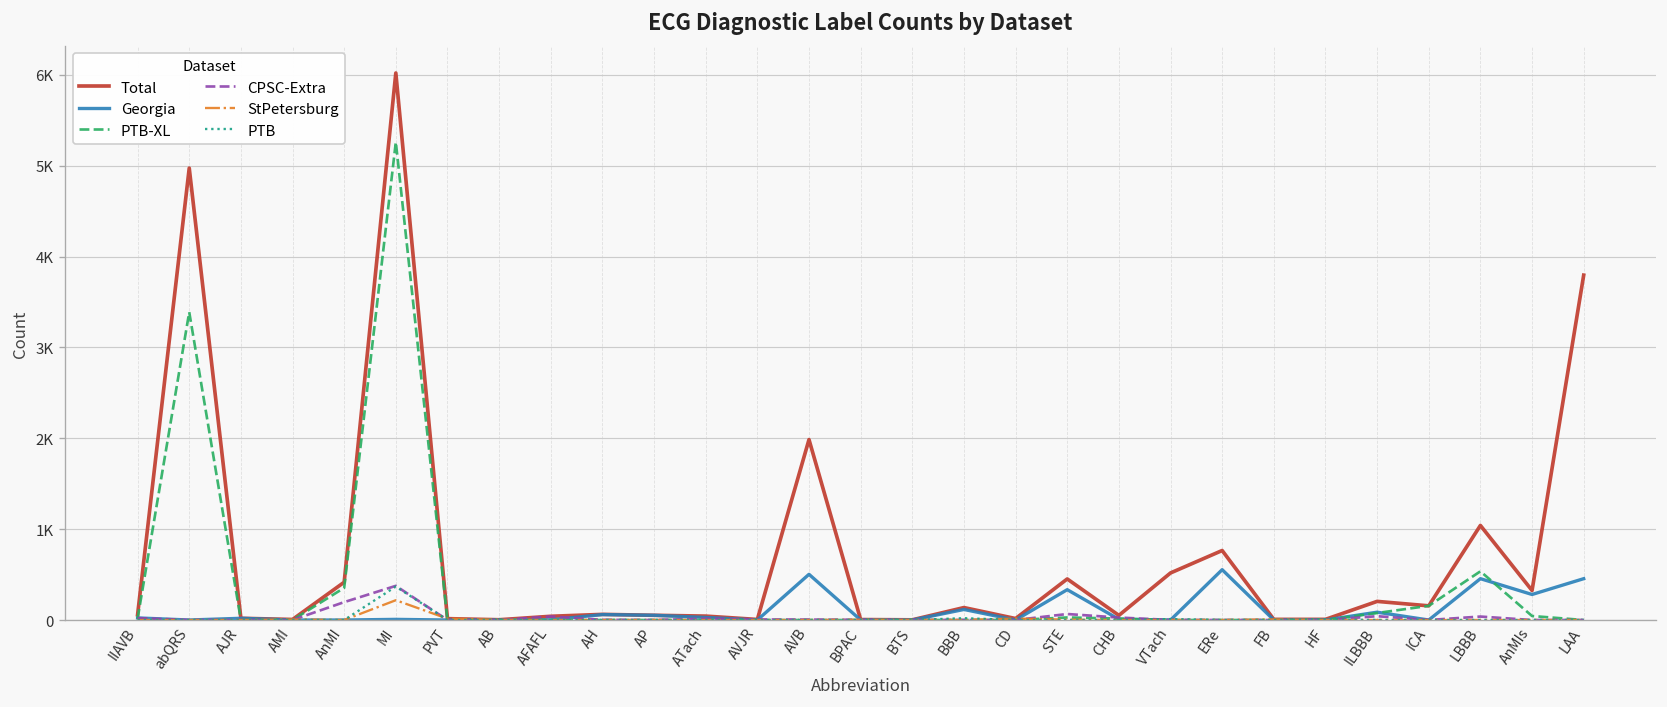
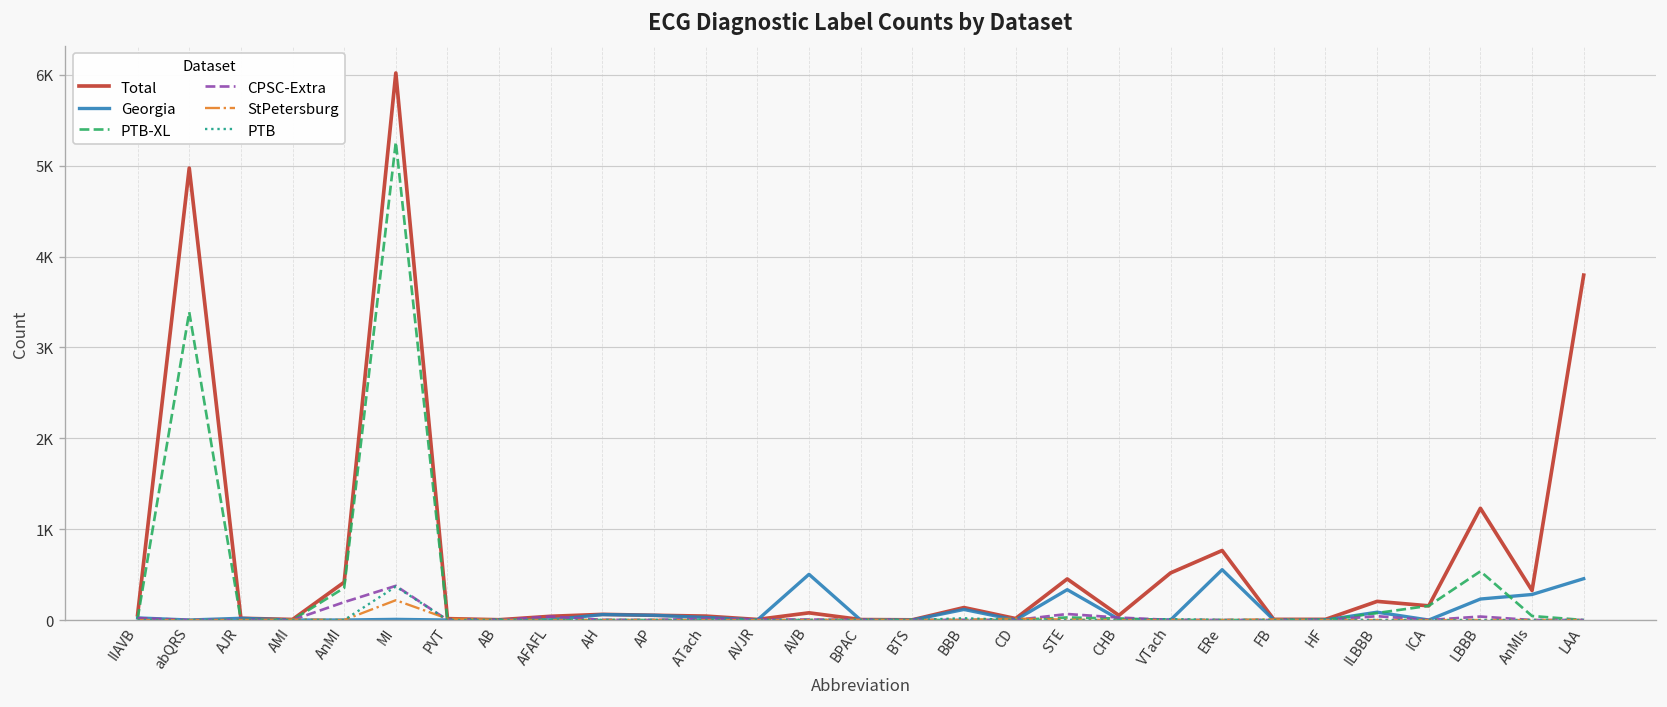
Total, AVB: 2000 -> 100
Total, LBBB: 1000 -> 1200
Georgia, LBBB: 500 -> 200
